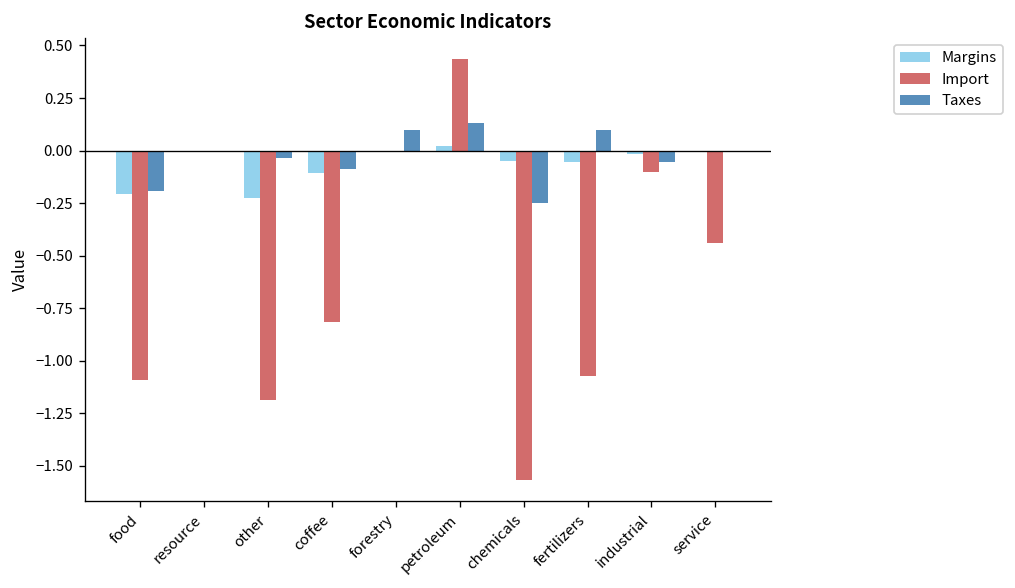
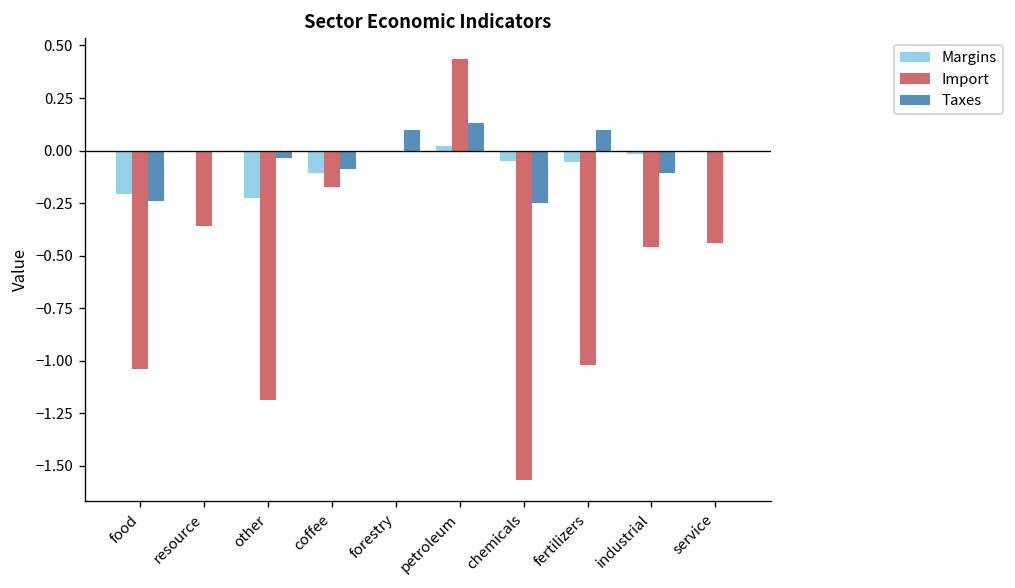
Import, food: -1.09 -> -1.04
Taxes, food: -0.19 -> -0.24
Import, resource: 0.00 -> -0.36
Import, coffee: -0.82 -> -0.17
Import, fertilizers: -1.07 -> -1.02
Import, industrial: -0.10 -> -0.46
Taxes, industrial: -0.06 -> -0.11
